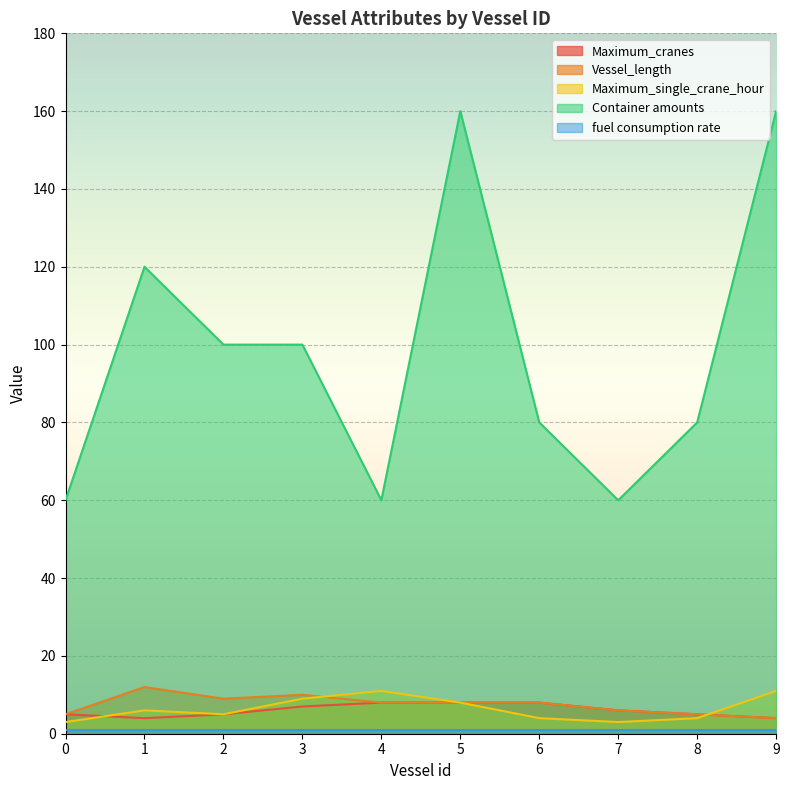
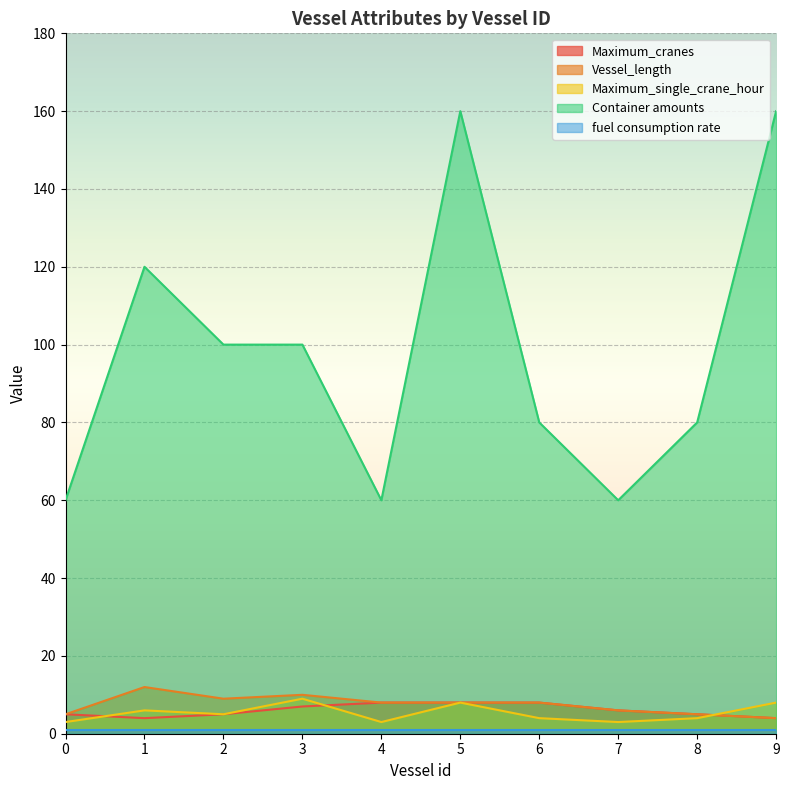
Maximum_single_crane_hour, 4: 11 -> 3
Maximum_single_crane_hour, 9: 11 -> 8
